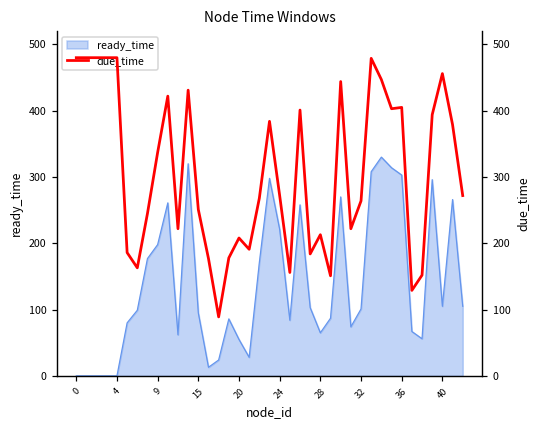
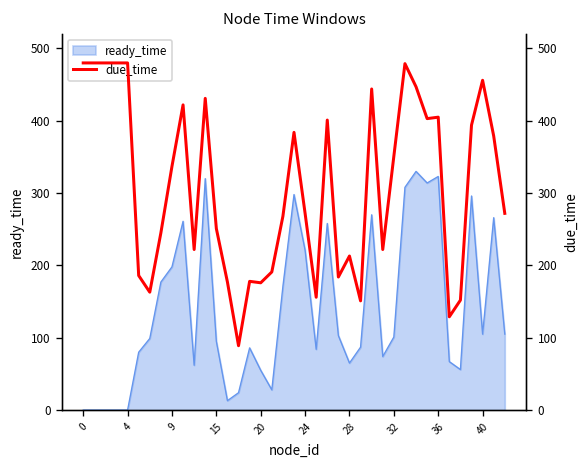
ready_time, 36: 300 -> 320
due_time, 20: 210 -> 180
due_time, 32: 260 -> 350
